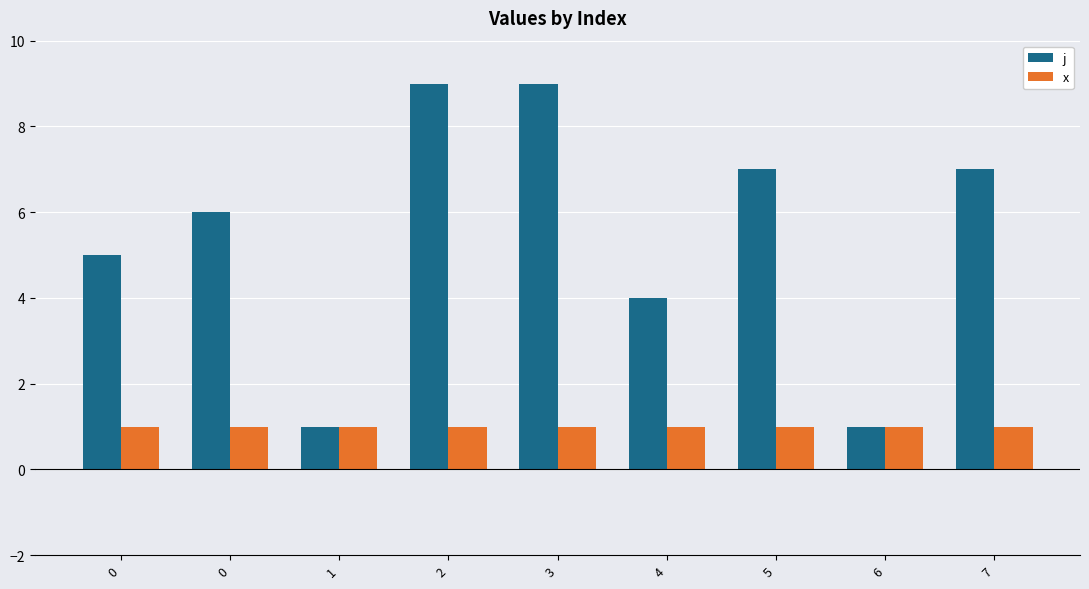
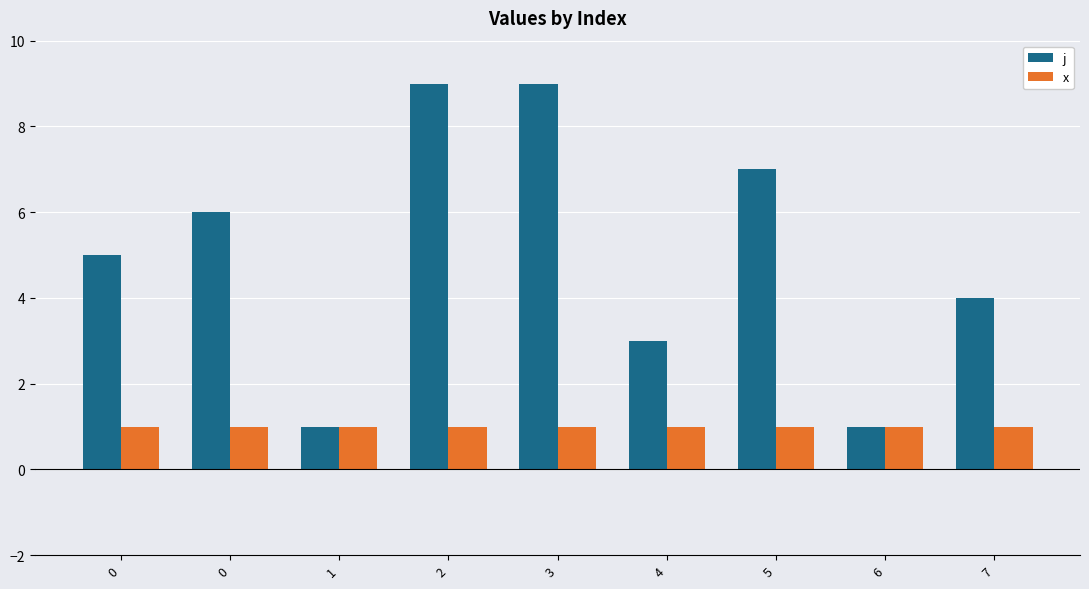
j, 4: 4 -> 3
j, 7: 7 -> 4
